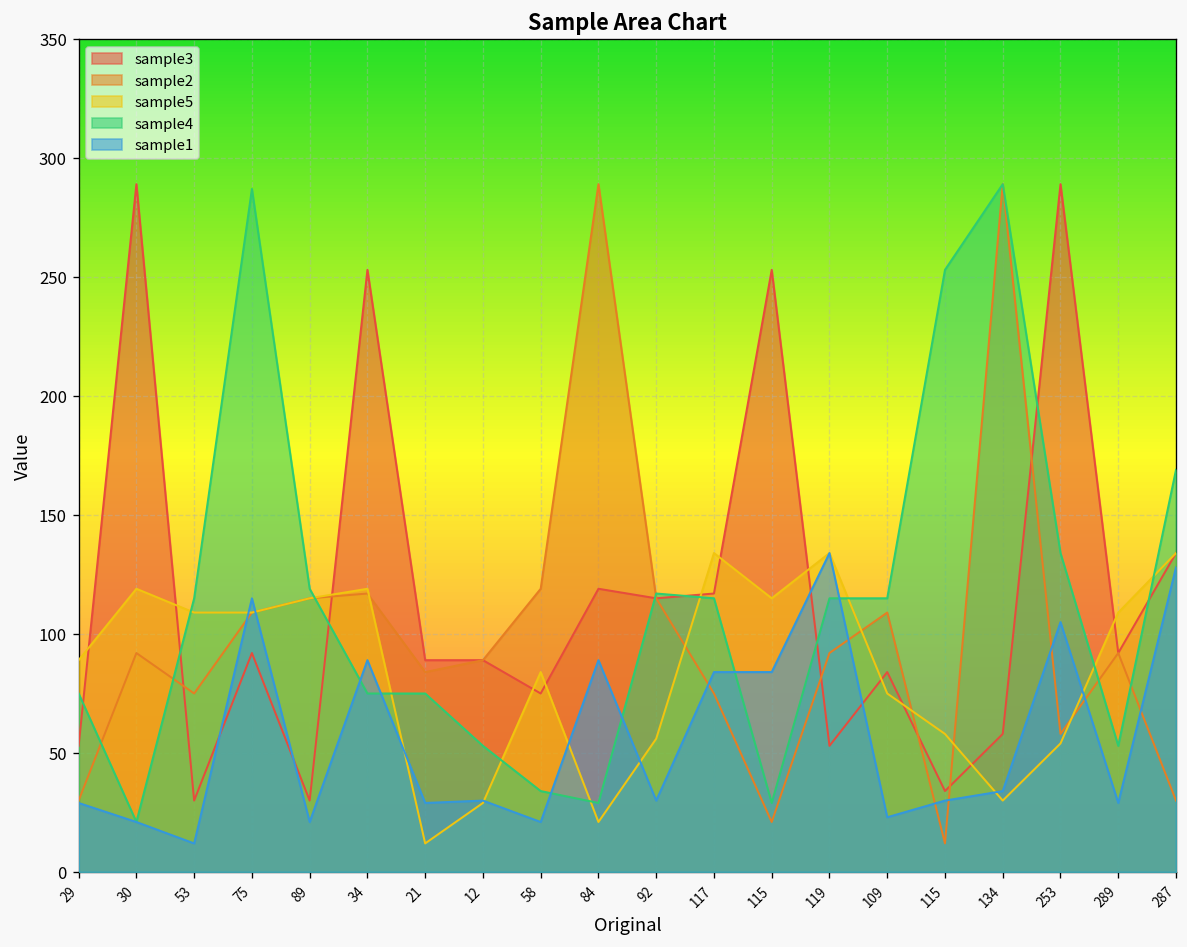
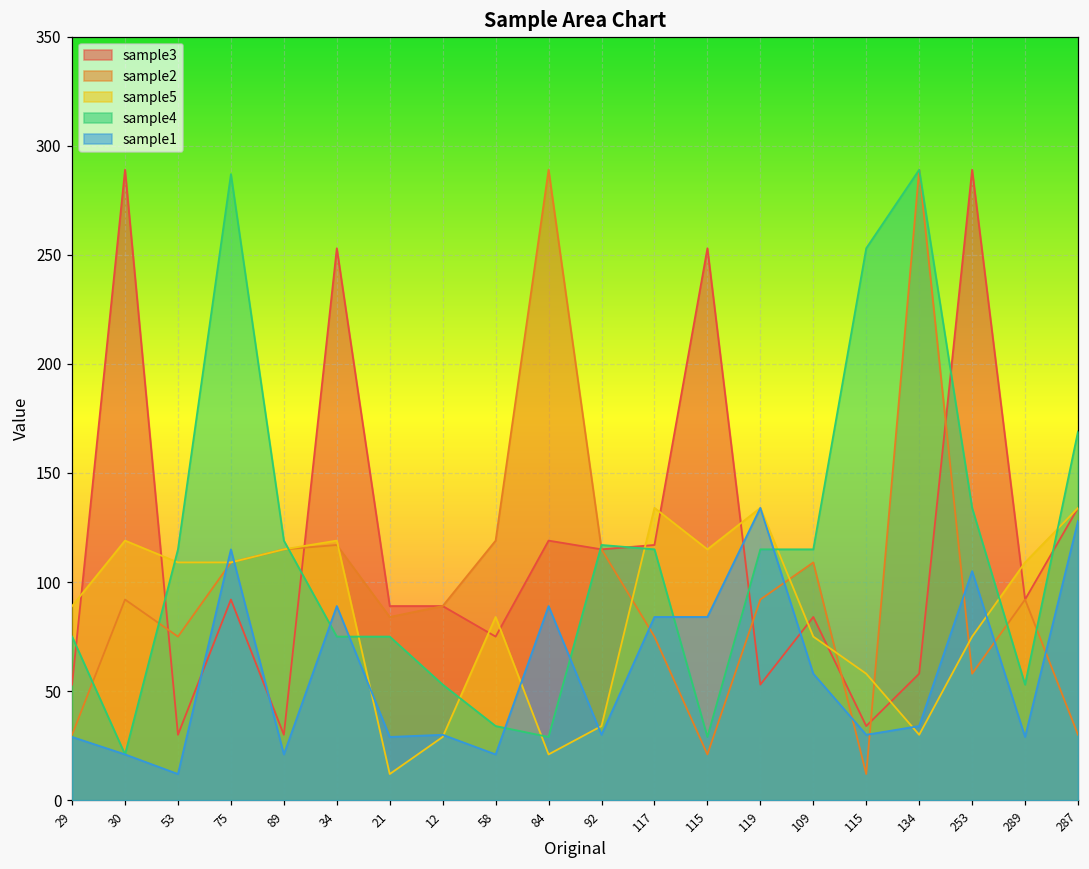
sample5, 92: 56 -> 34
sample1, 109: 23 -> 58
sample5, 253: 54 -> 75
